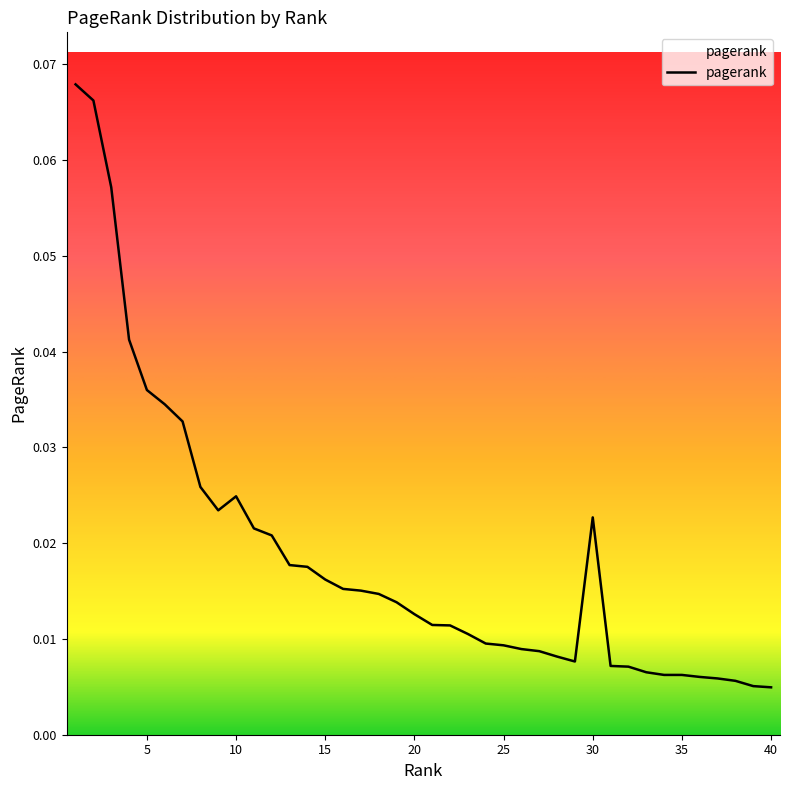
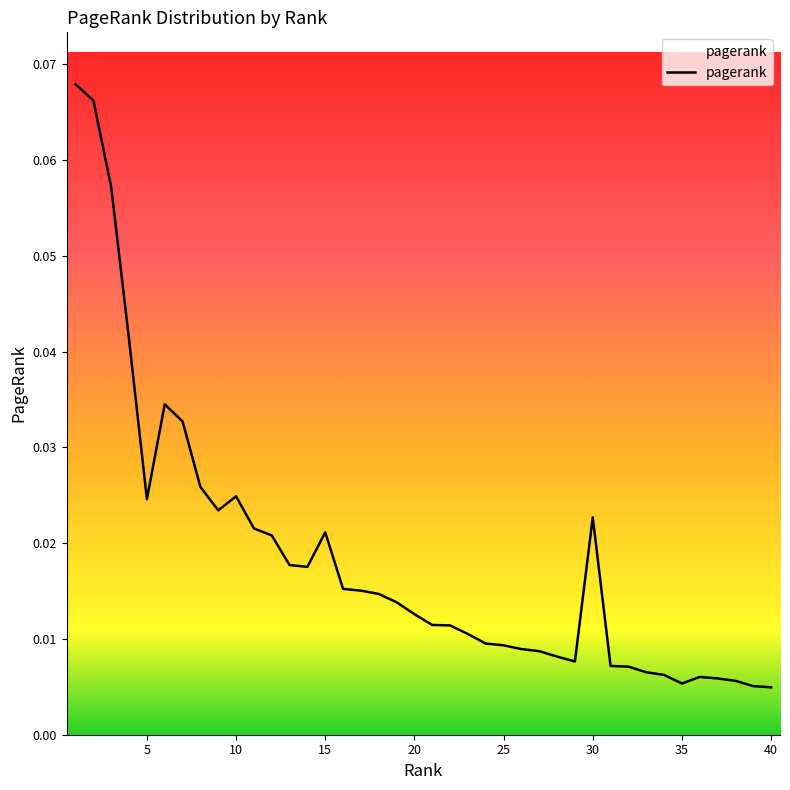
5: 0.036 -> 0.025
15: 0.016 -> 0.021
35: 0.006 -> 0.005
